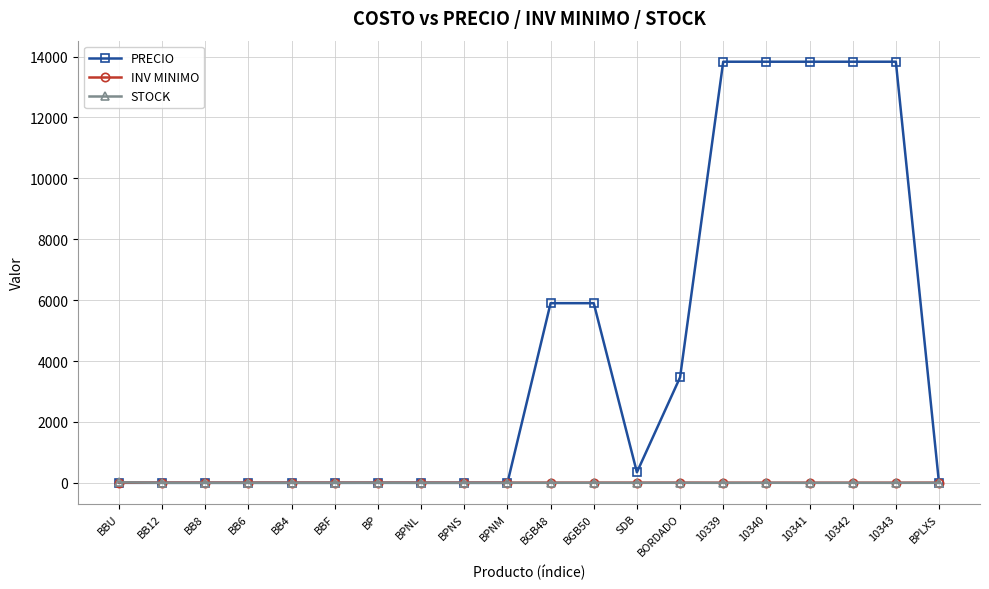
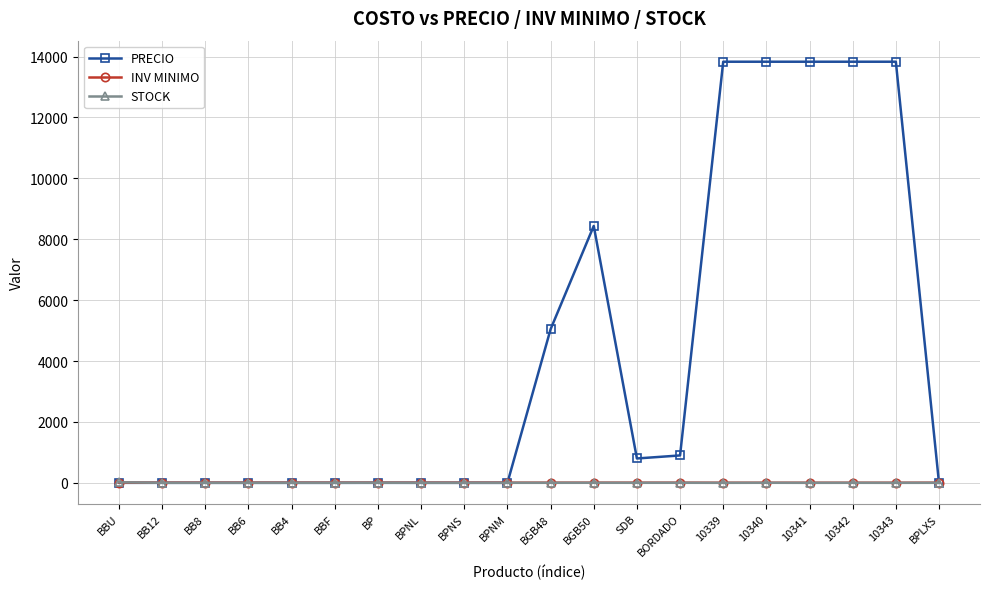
PRECIO, BGB48: 5900 -> 5000
PRECIO, BGB50: 5900 -> 8400
PRECIO, SDB: 300 -> 800
PRECIO, BORDADO: 3500 -> 900
